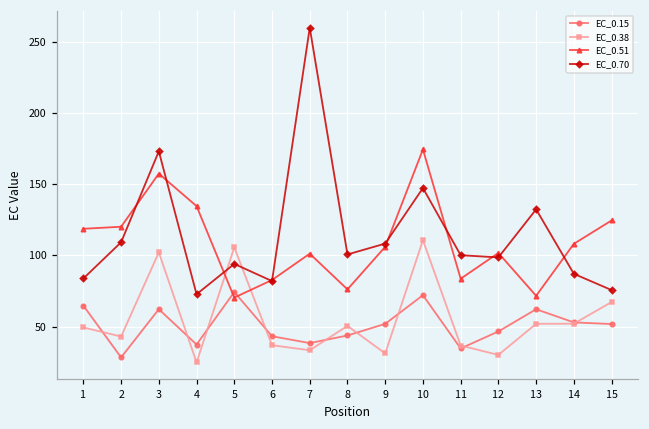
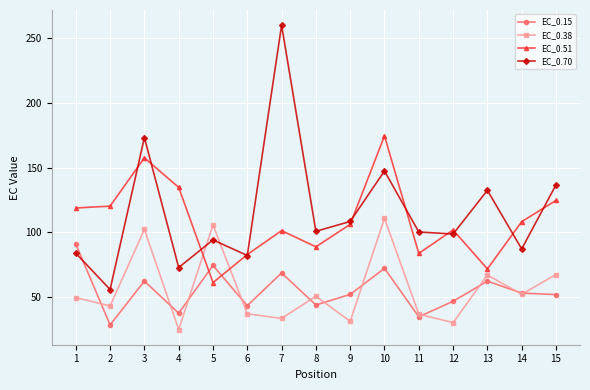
EC_0.15, 1: 65 -> 91
EC_0.70, 2: 109 -> 56
EC_0.51, 5: 70 -> 61
EC_0.15, 7: 38 -> 69
EC_0.51, 8: 76 -> 89
EC_0.38, 13: 52 -> 67
EC_0.70, 15: 76 -> 137
